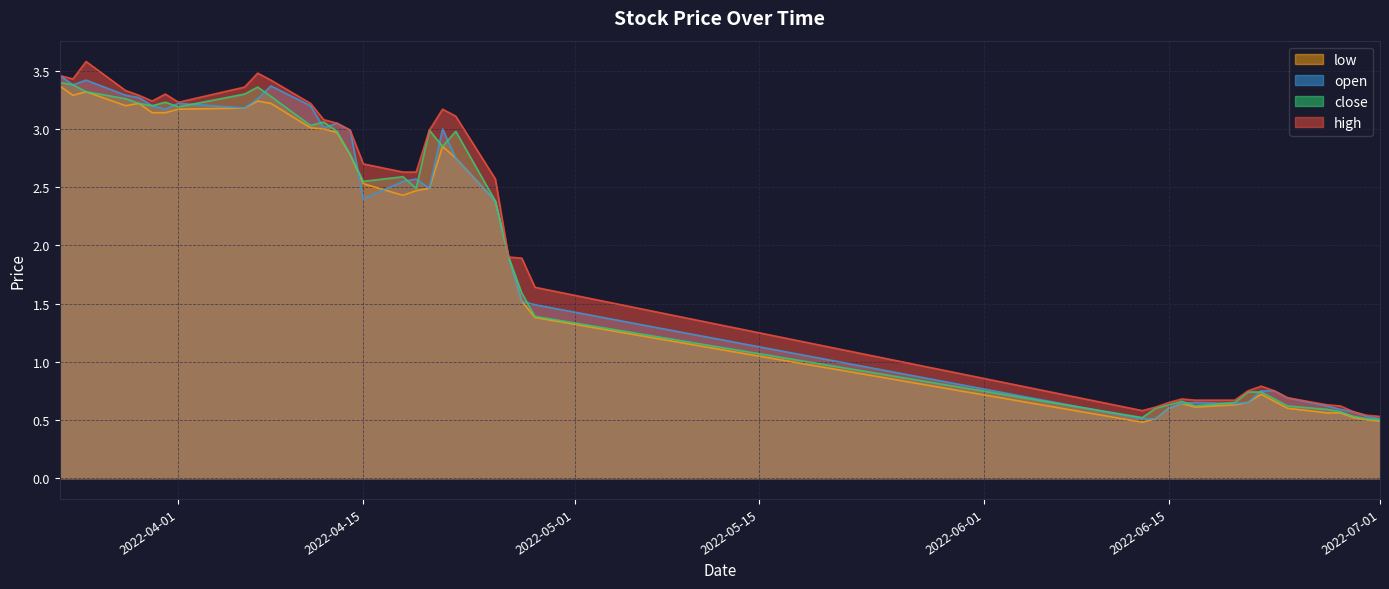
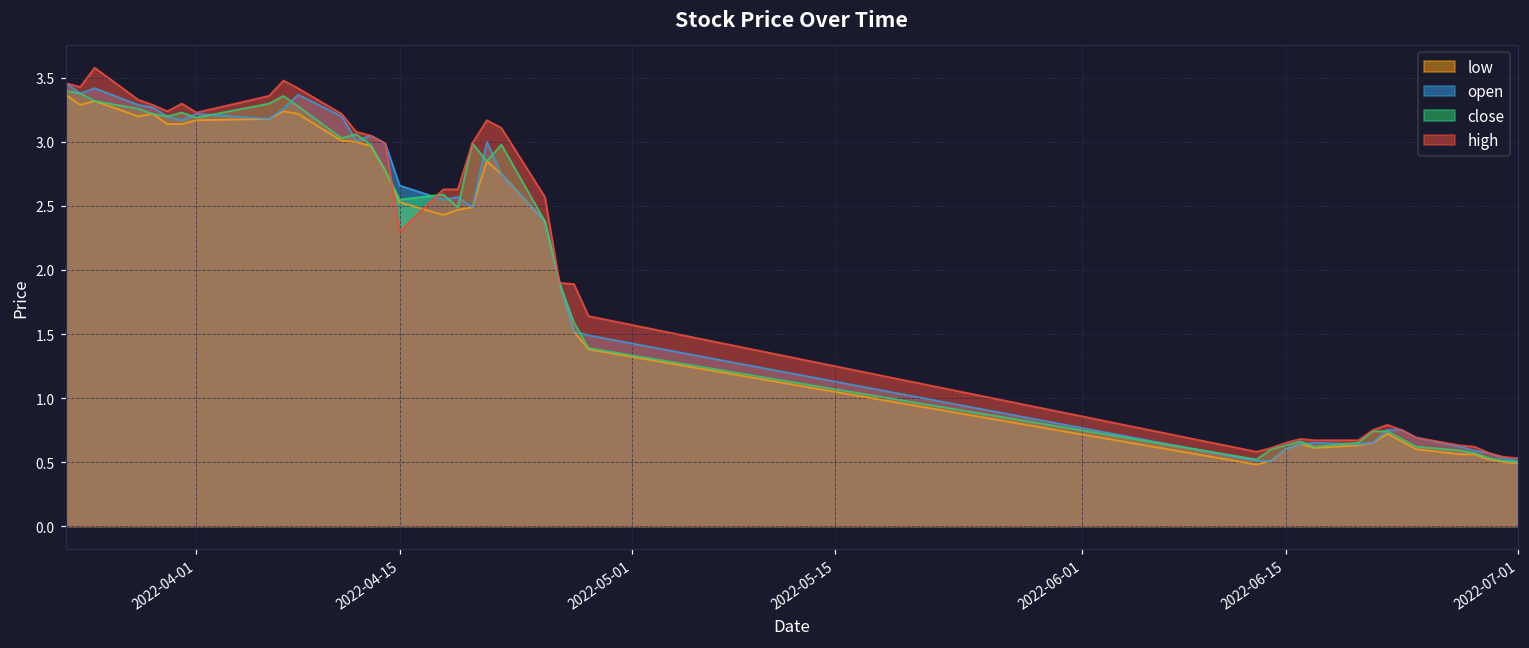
open, 2022-04-15: 2.40 -> 2.66
high, 2022-04-15: 2.7 -> 2.3
